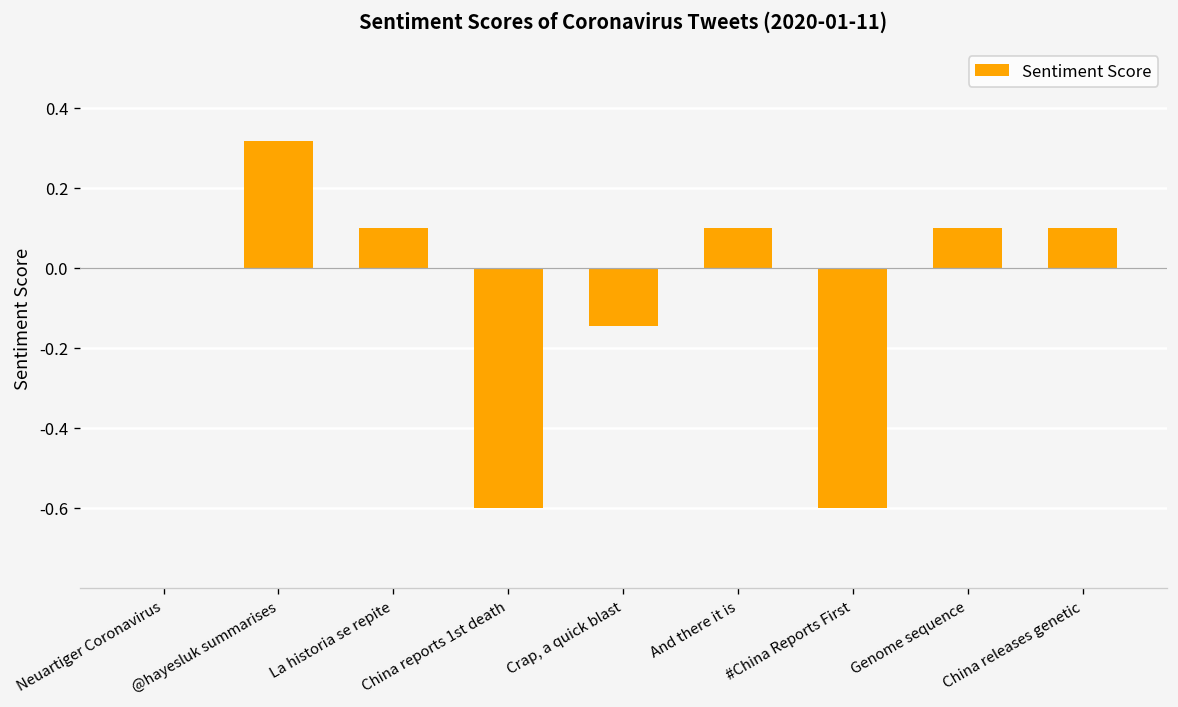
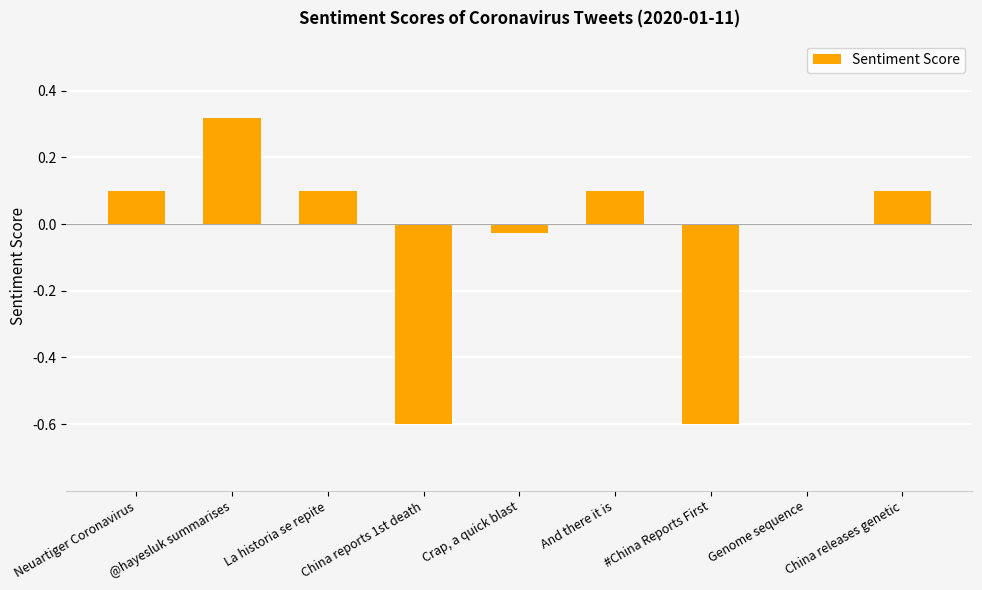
Neuartiger Coronavirus: 0.0 -> 0.1
Crap, a quick blast: -0.15 -> -0.03
Genome sequence: 0.1 -> 0.0
